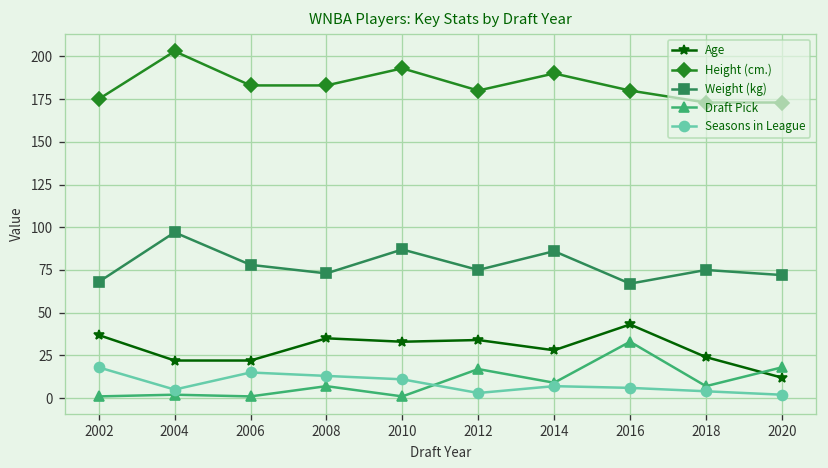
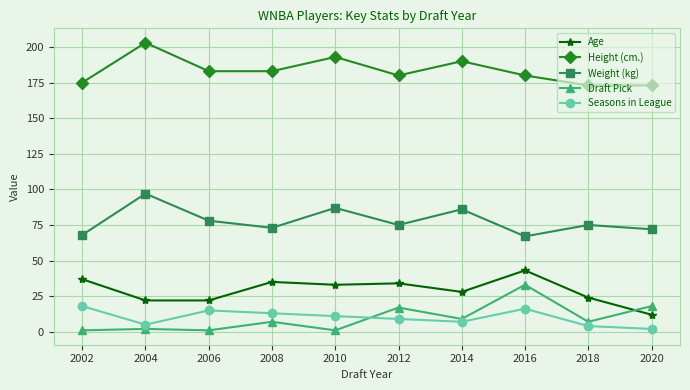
Seasons in League, 2012: 3 -> 9
Seasons in League, 2016: 6 -> 16
